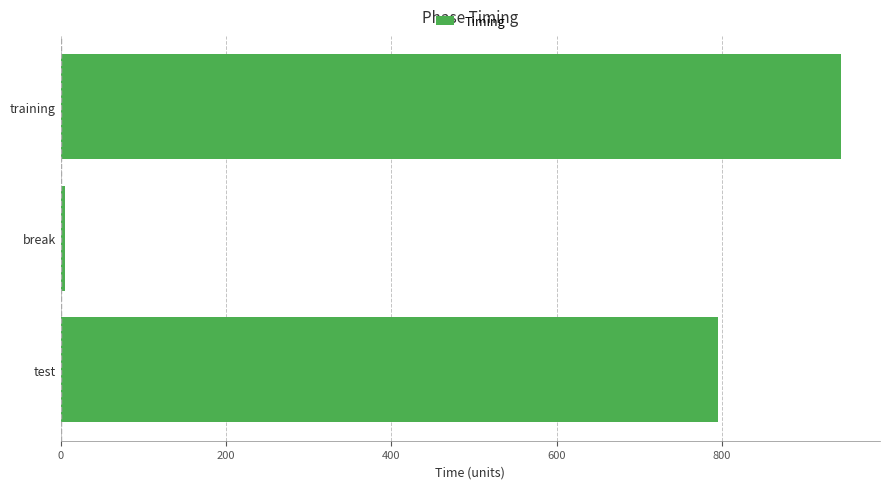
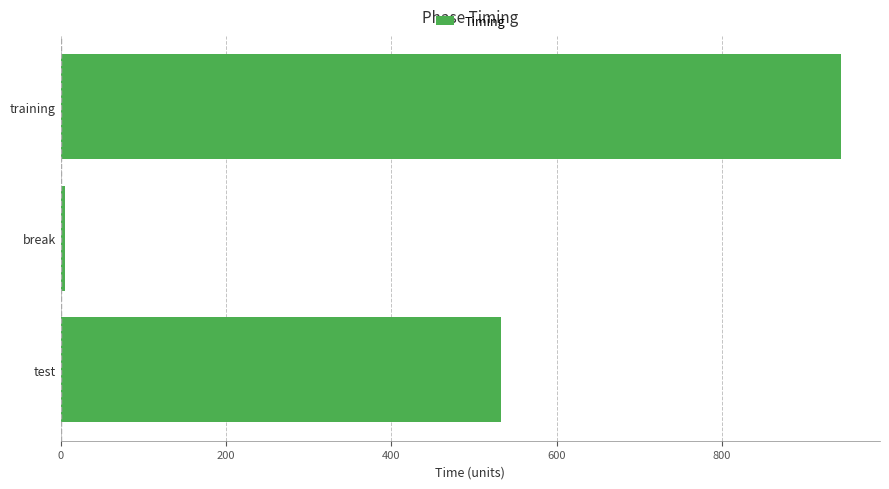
test: 800 -> 530
